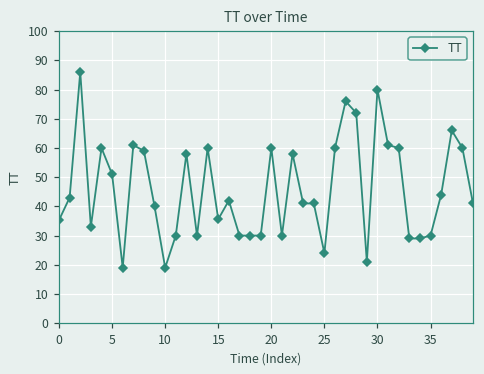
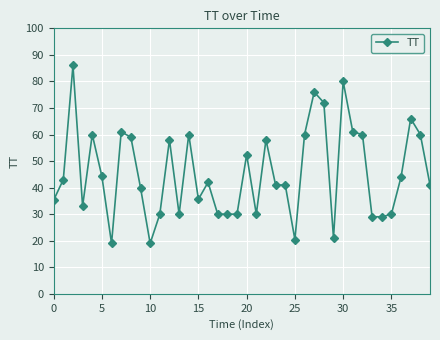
5: 51 -> 44
20: 60 -> 52
25: 24 -> 20
